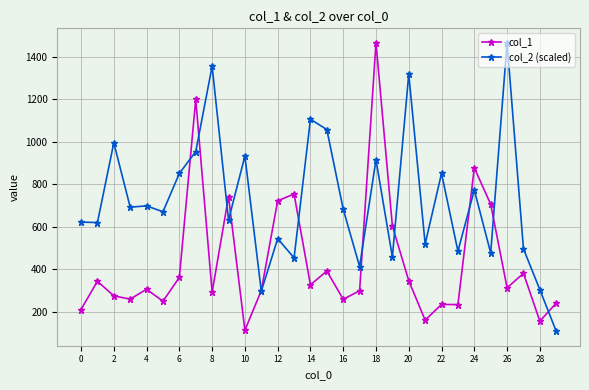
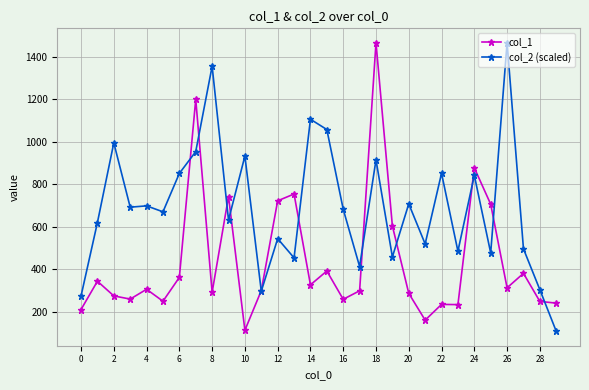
col_2 (scaled), 0: 620 -> 270
col_1, 20: 350 -> 290
col_2 (scaled), 20: 1320 -> 710
col_2 (scaled), 24: 770 -> 840
col_1, 28: 160 -> 250
